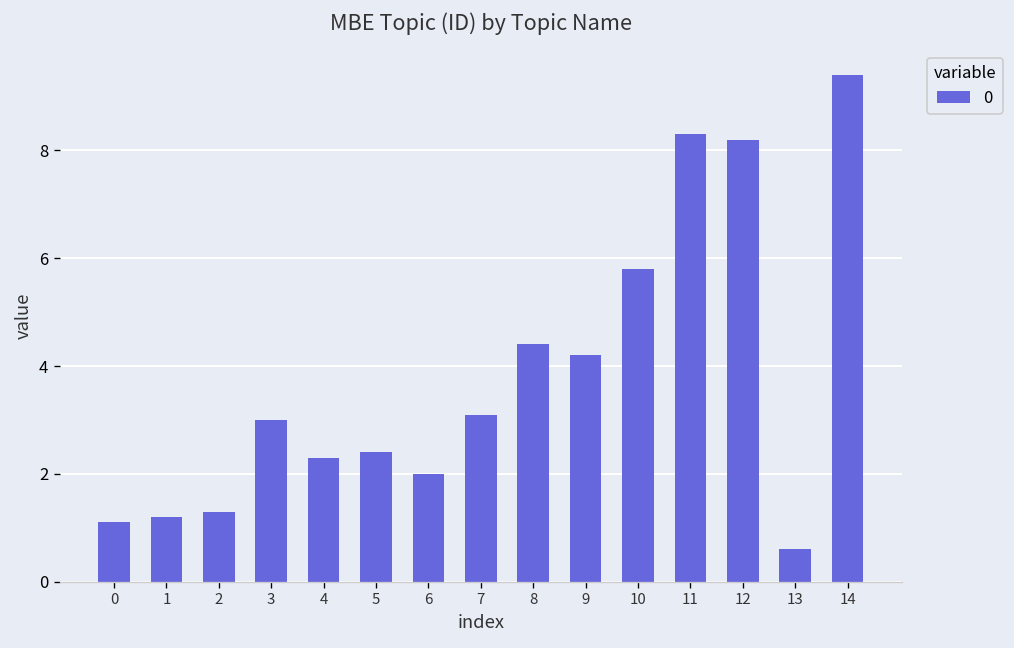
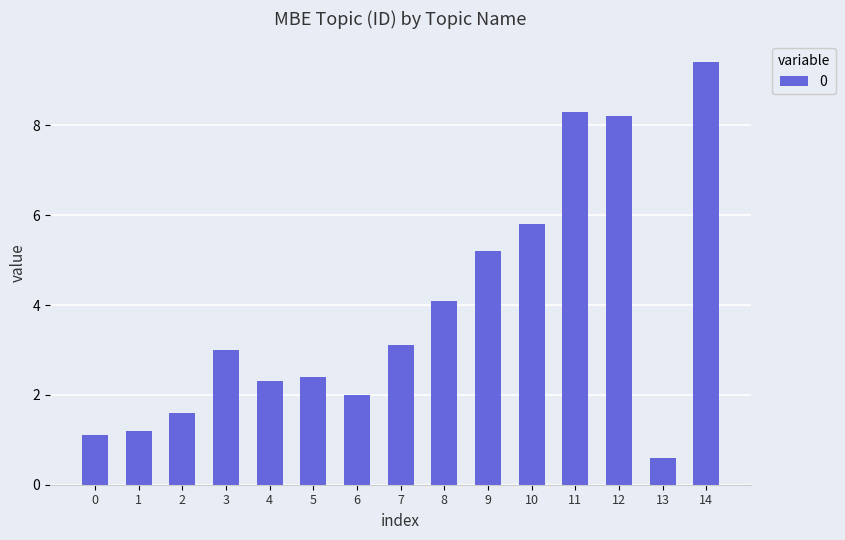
2: 1.3 -> 1.6
8: 4.4 -> 4.1
9: 4.2 -> 5.2
